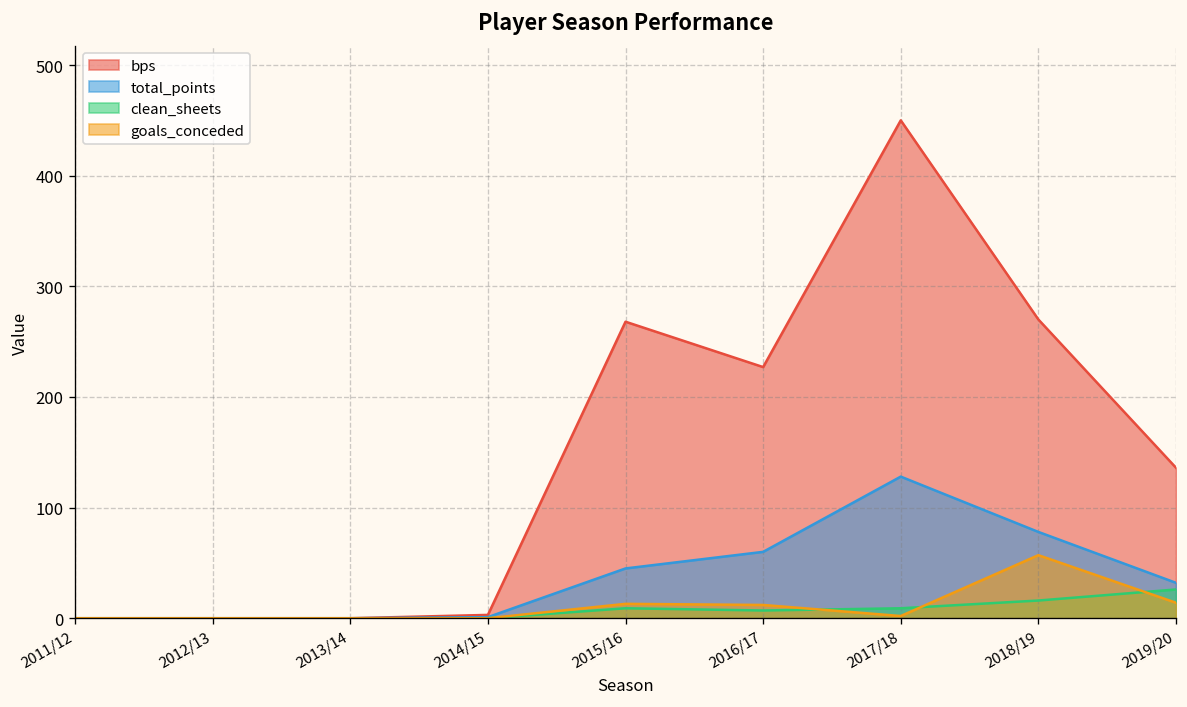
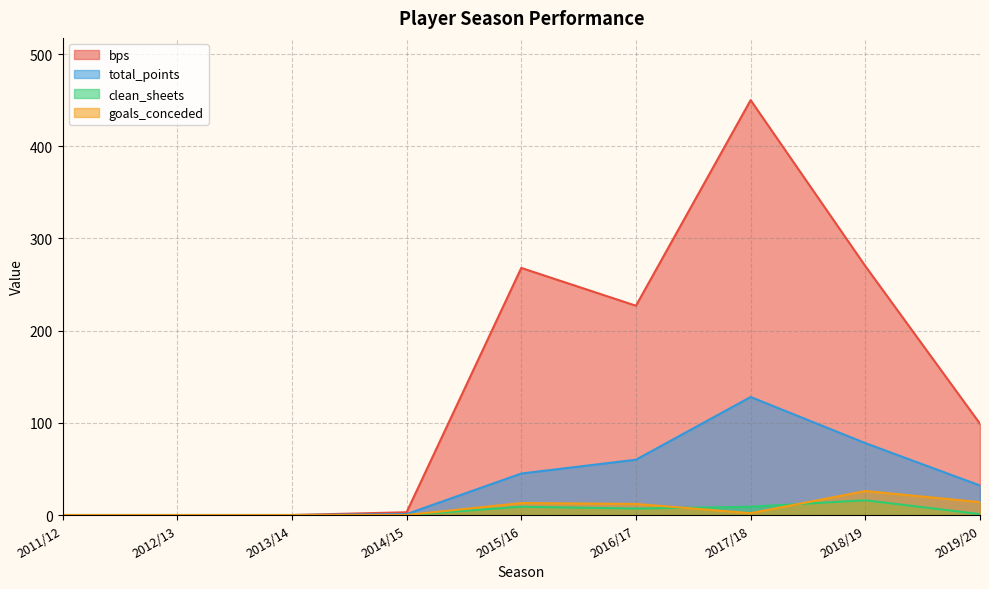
goals_conceded, 2018/19: 60 -> 30
bps, 2019/20: 140 -> 100
clean_sheets, 2019/20: 30 -> 0
